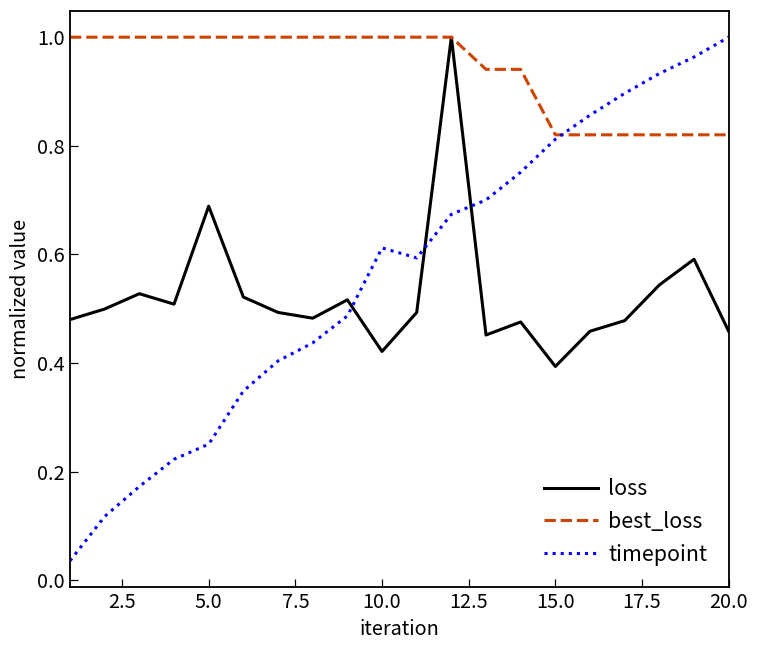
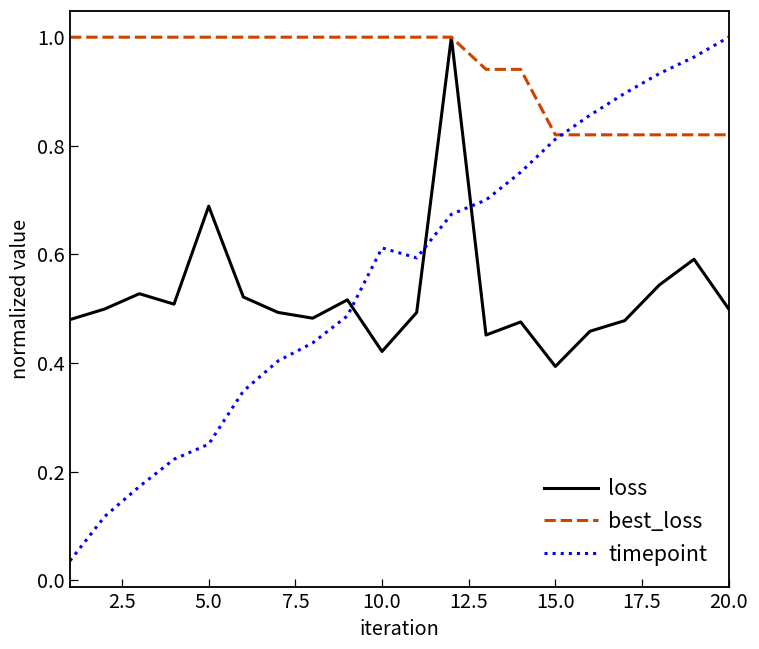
loss, 20.0: 0.46 -> 0.50
